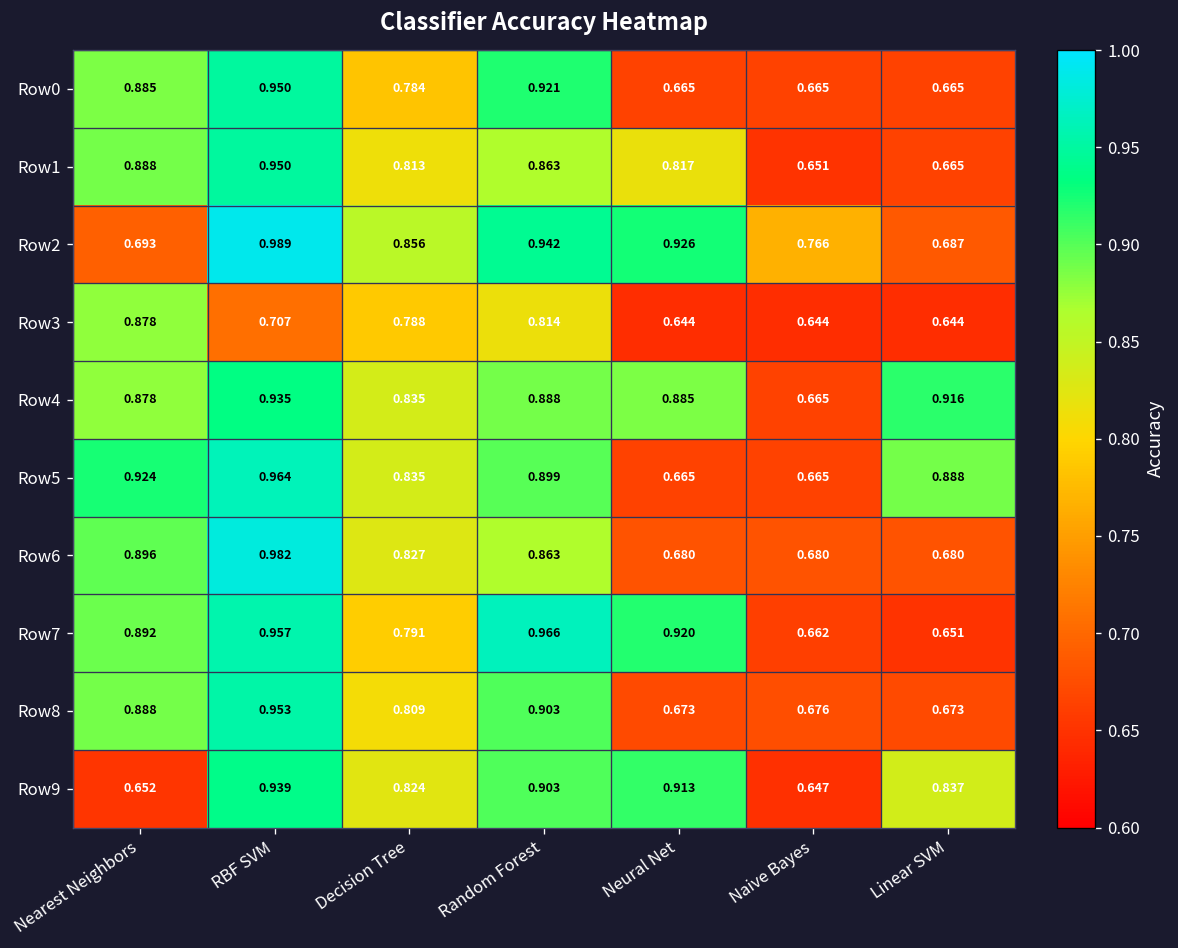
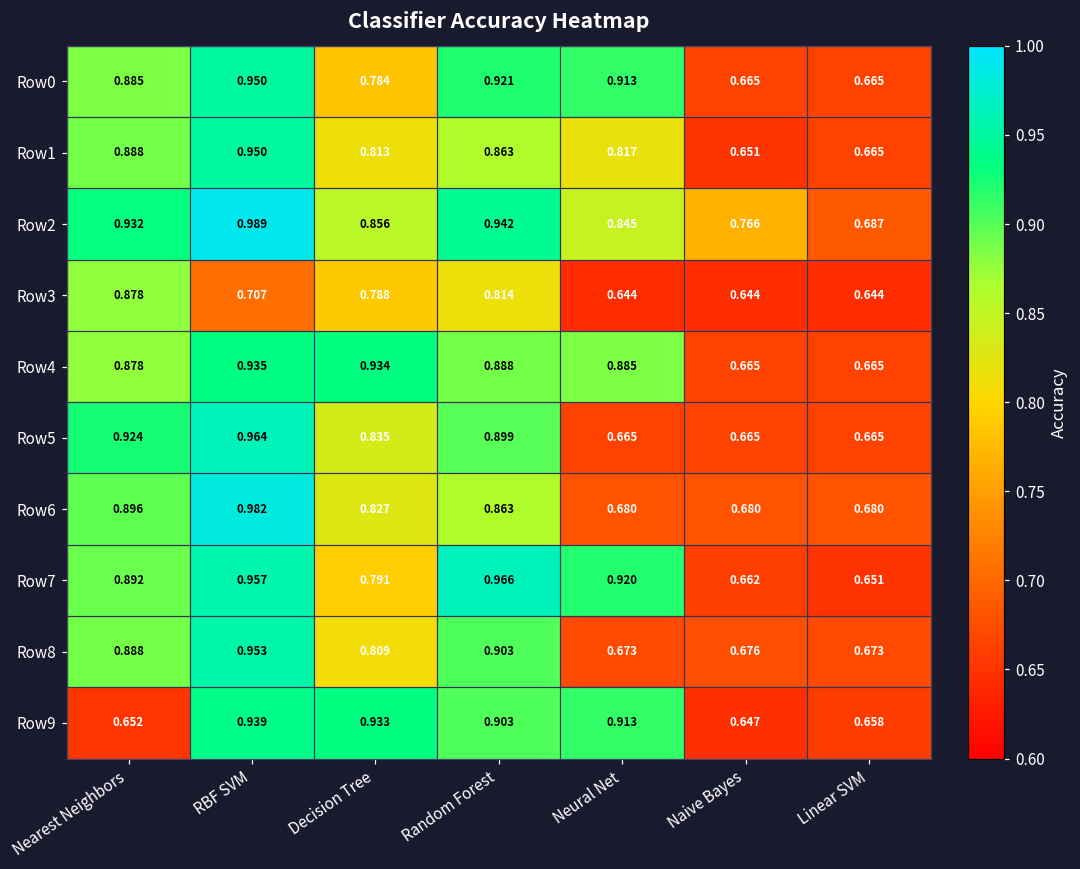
Row0, Neural Net: 0.665 -> 0.913
Row2, Nearest Neighbors: 0.693 -> 0.932
Row2, Neural Net: 0.926 -> 0.845
Row4, Decision Tree: 0.835 -> 0.934
Row4, Linear SVM: 0.916 -> 0.665
Row5, Linear SVM: 0.888 -> 0.665
Row9, Decision Tree: 0.824 -> 0.933
Row9, Linear SVM: 0.837 -> 0.658
